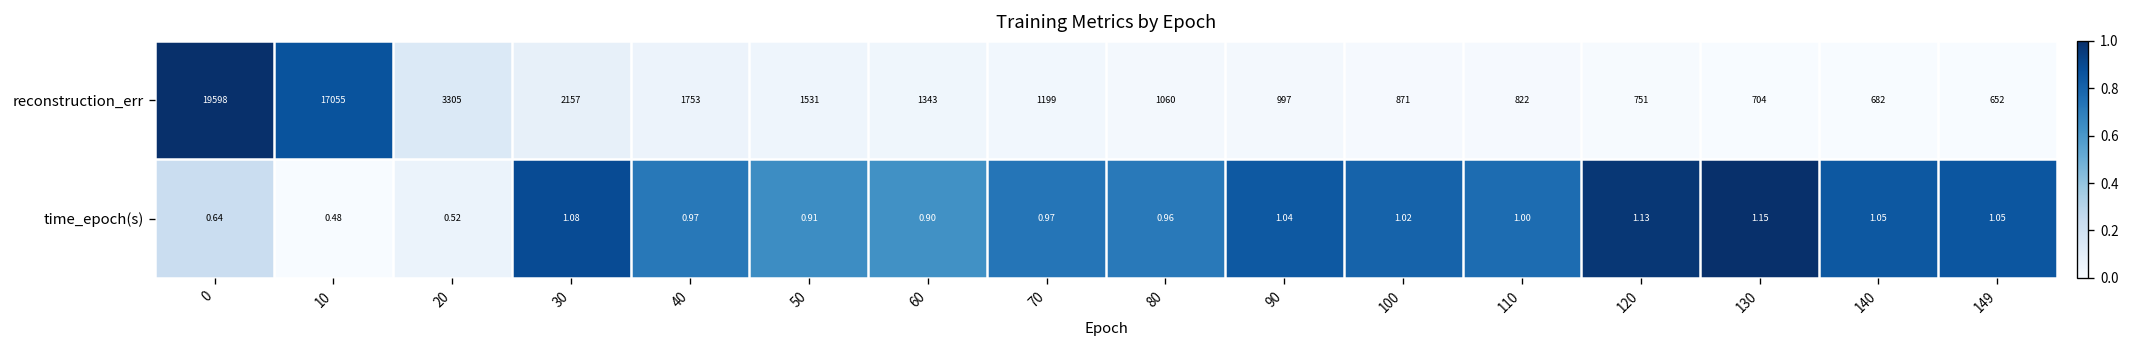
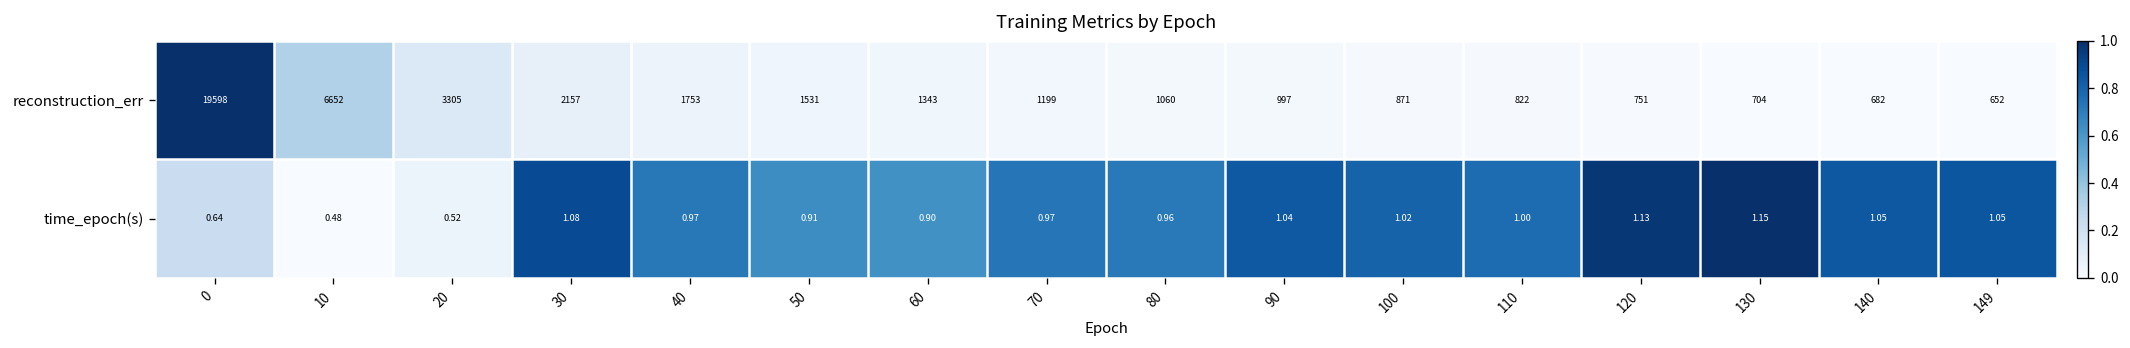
reconstruction_err, 10: 17055 -> 6652
